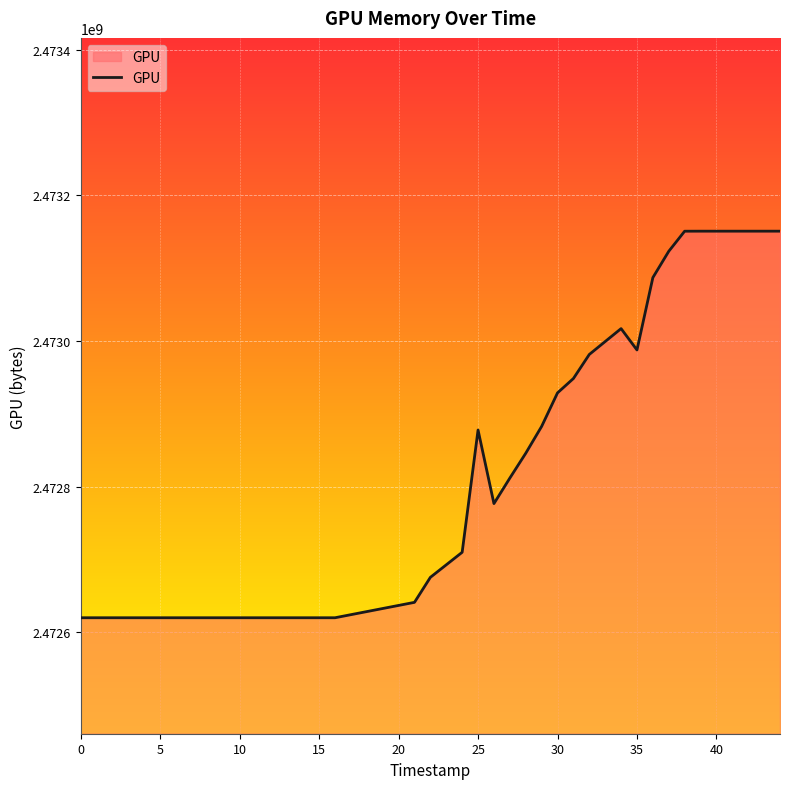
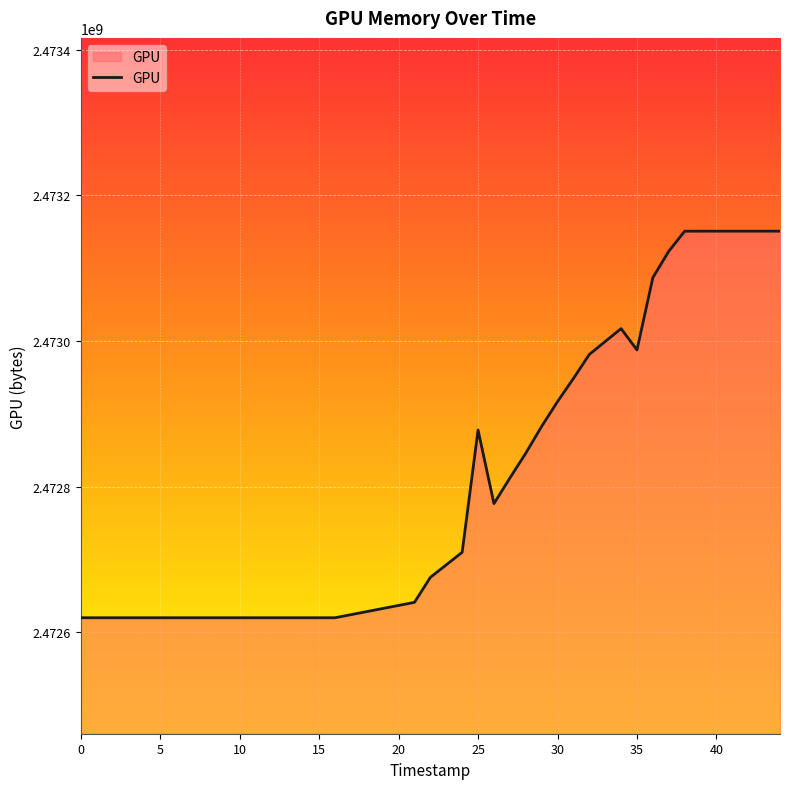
30: 2472930000 -> 2472920000
